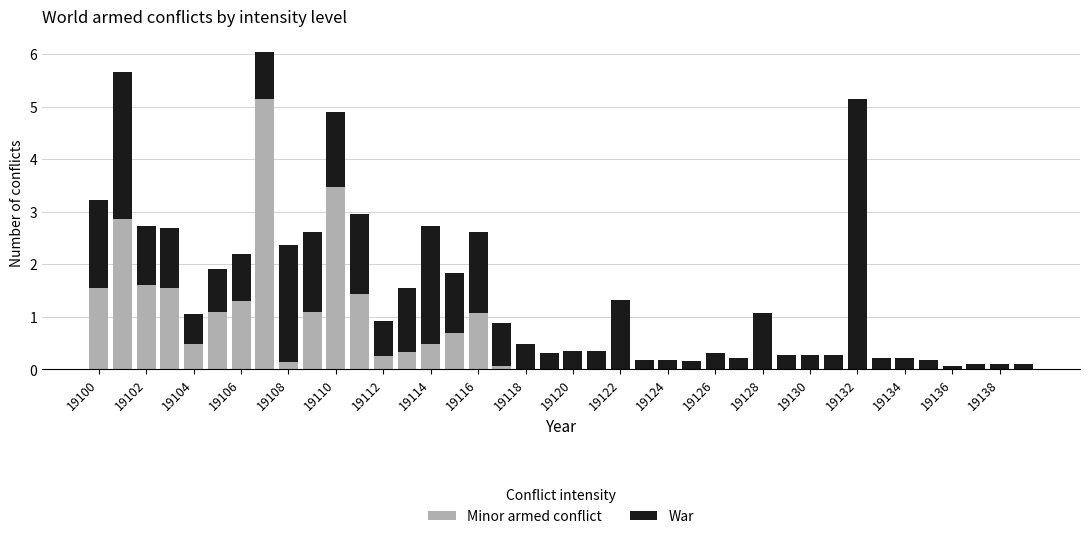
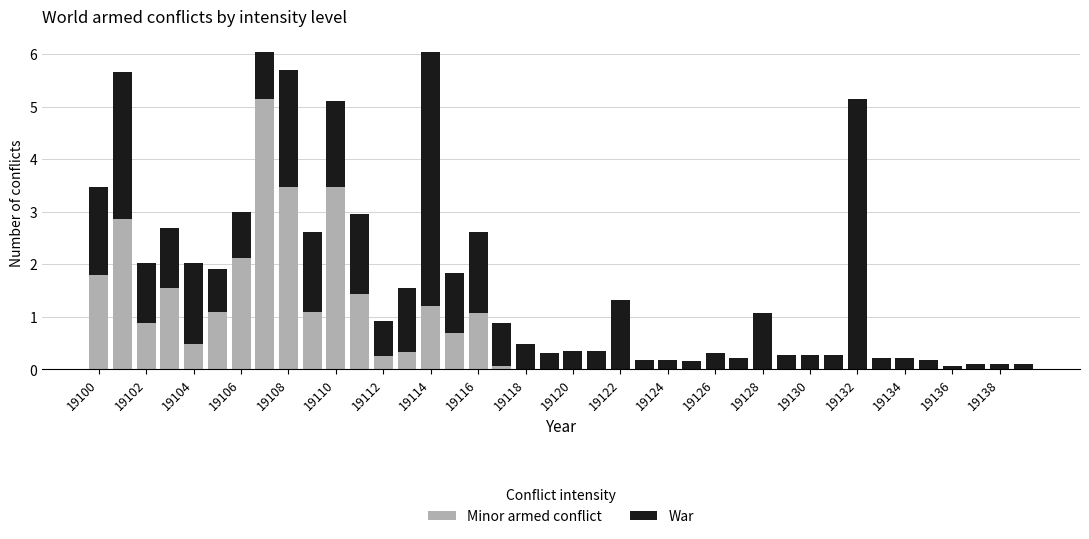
Minor armed conflict, 19100: 1.6 -> 1.8
Minor armed conflict, 19102: 1.6 -> 0.9
War, 19104: 0.6 -> 1.5
Minor armed conflict, 19106: 1.3 -> 2.1
Minor armed conflict, 19108: 0.1 -> 3.5
War, 19110: 1.4 -> 1.7
Minor armed conflict, 19114: 0.5 -> 1.2
War, 19114: 2.2 -> 4.8
